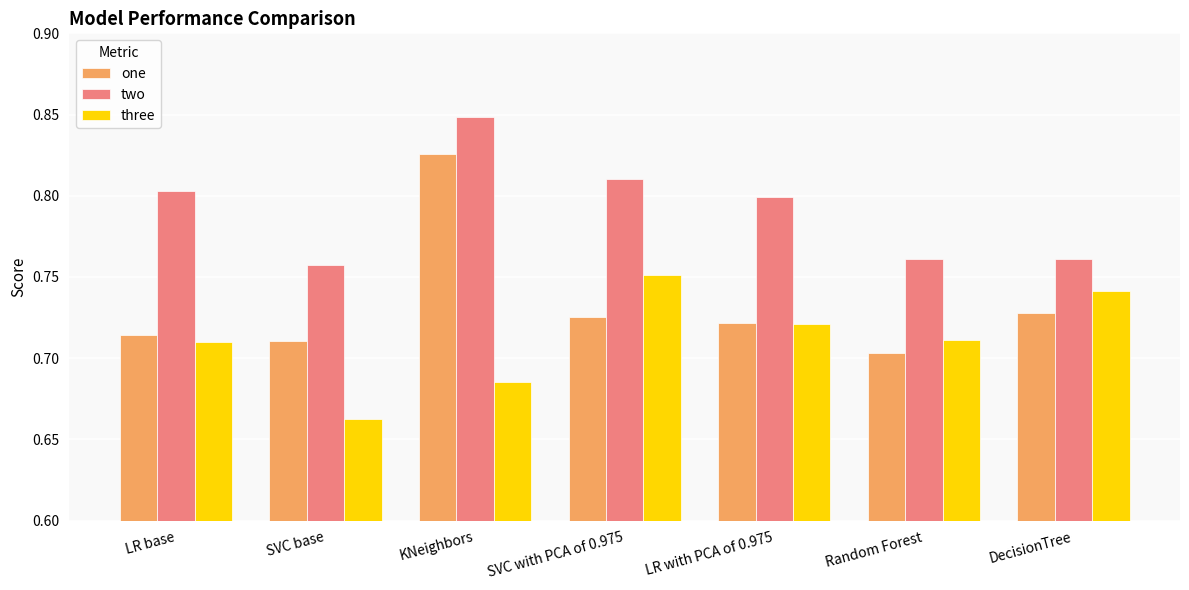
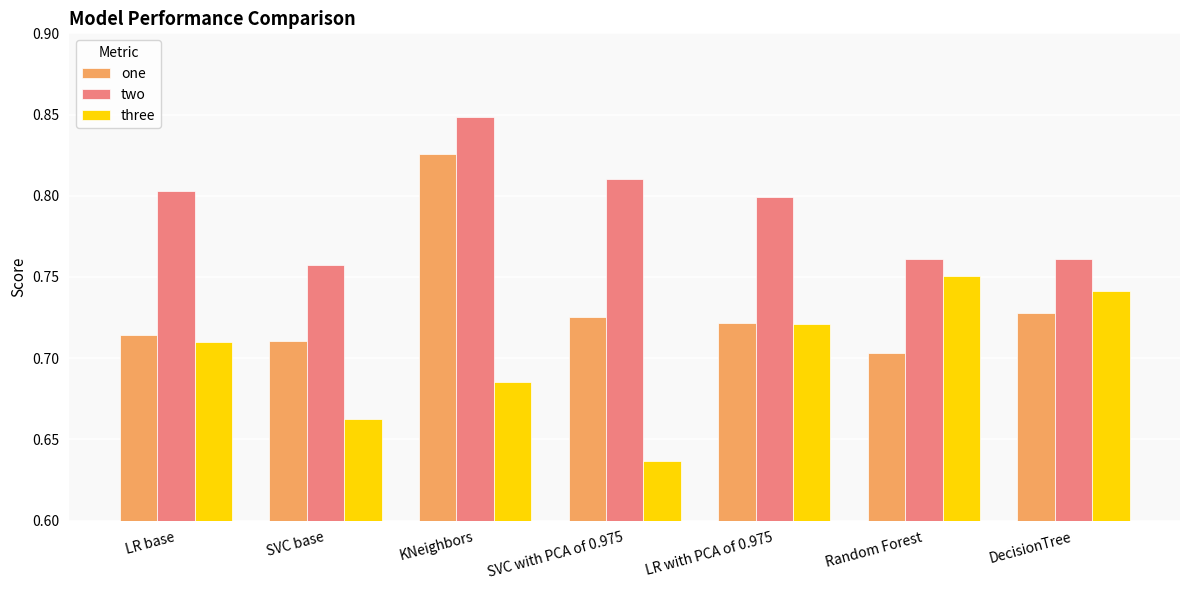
three, SVC with PCA of 0.975: 0.751 -> 0.637
three, Random Forest: 0.711 -> 0.750
